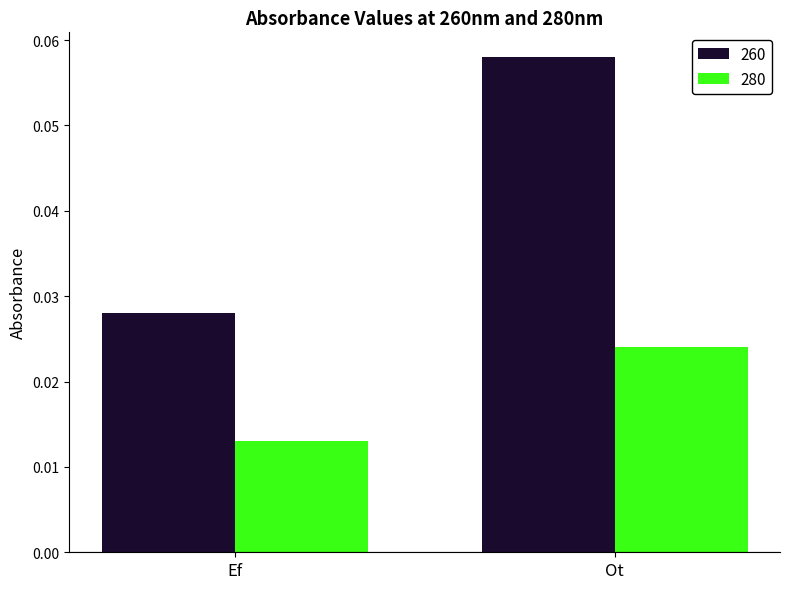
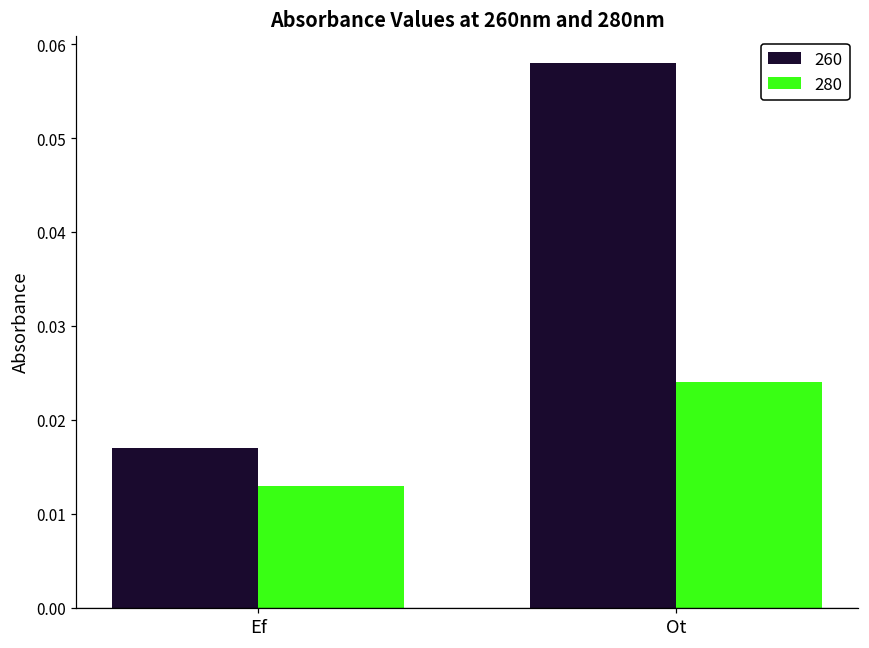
260, Ef: 0.028 -> 0.017
